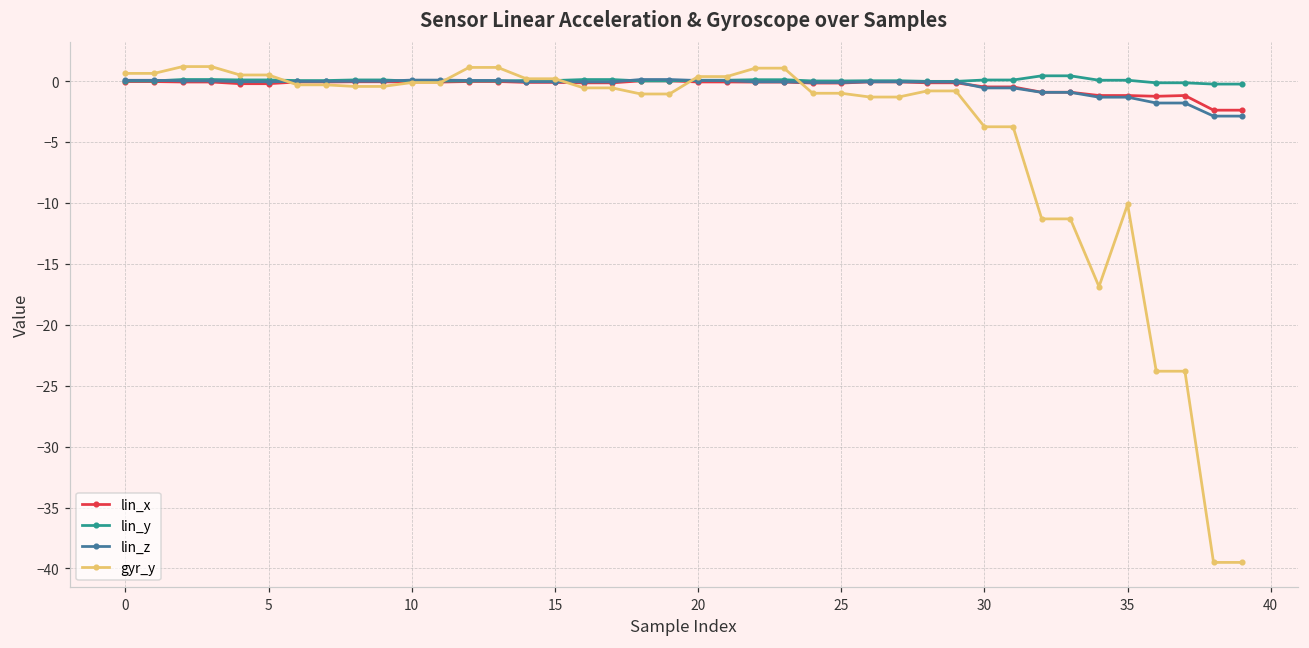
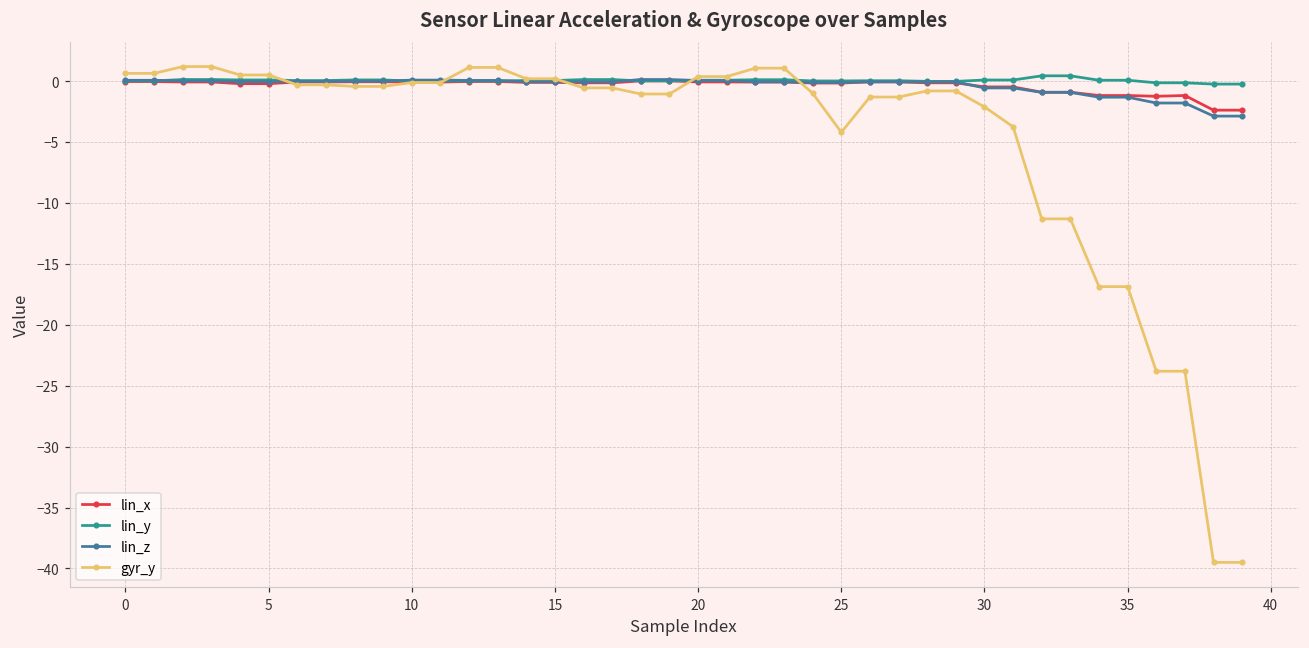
gyr_y, 25: -1.0 -> -4.2
gyr_y, 30: -3.8 -> -2.1
gyr_y, 35: -10.1 -> -16.9
